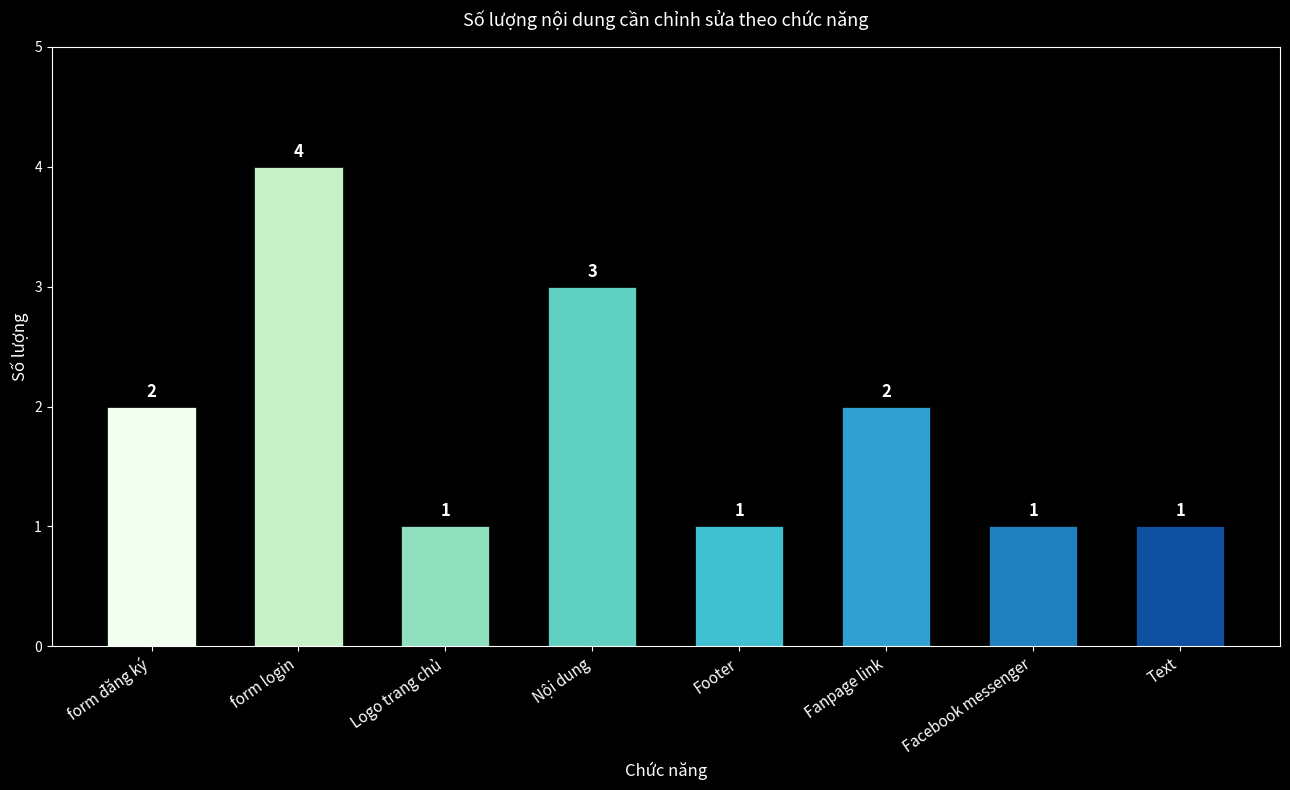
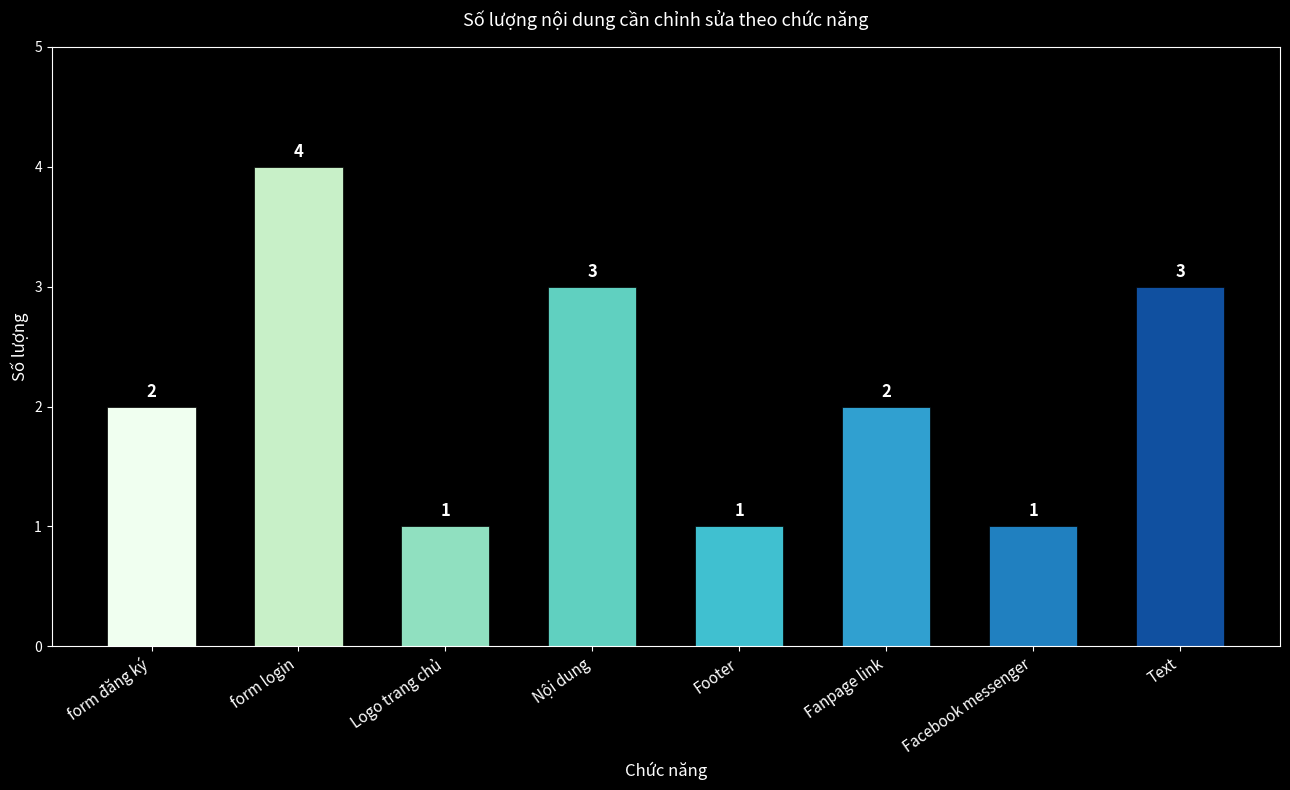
Text: 1 -> 3
